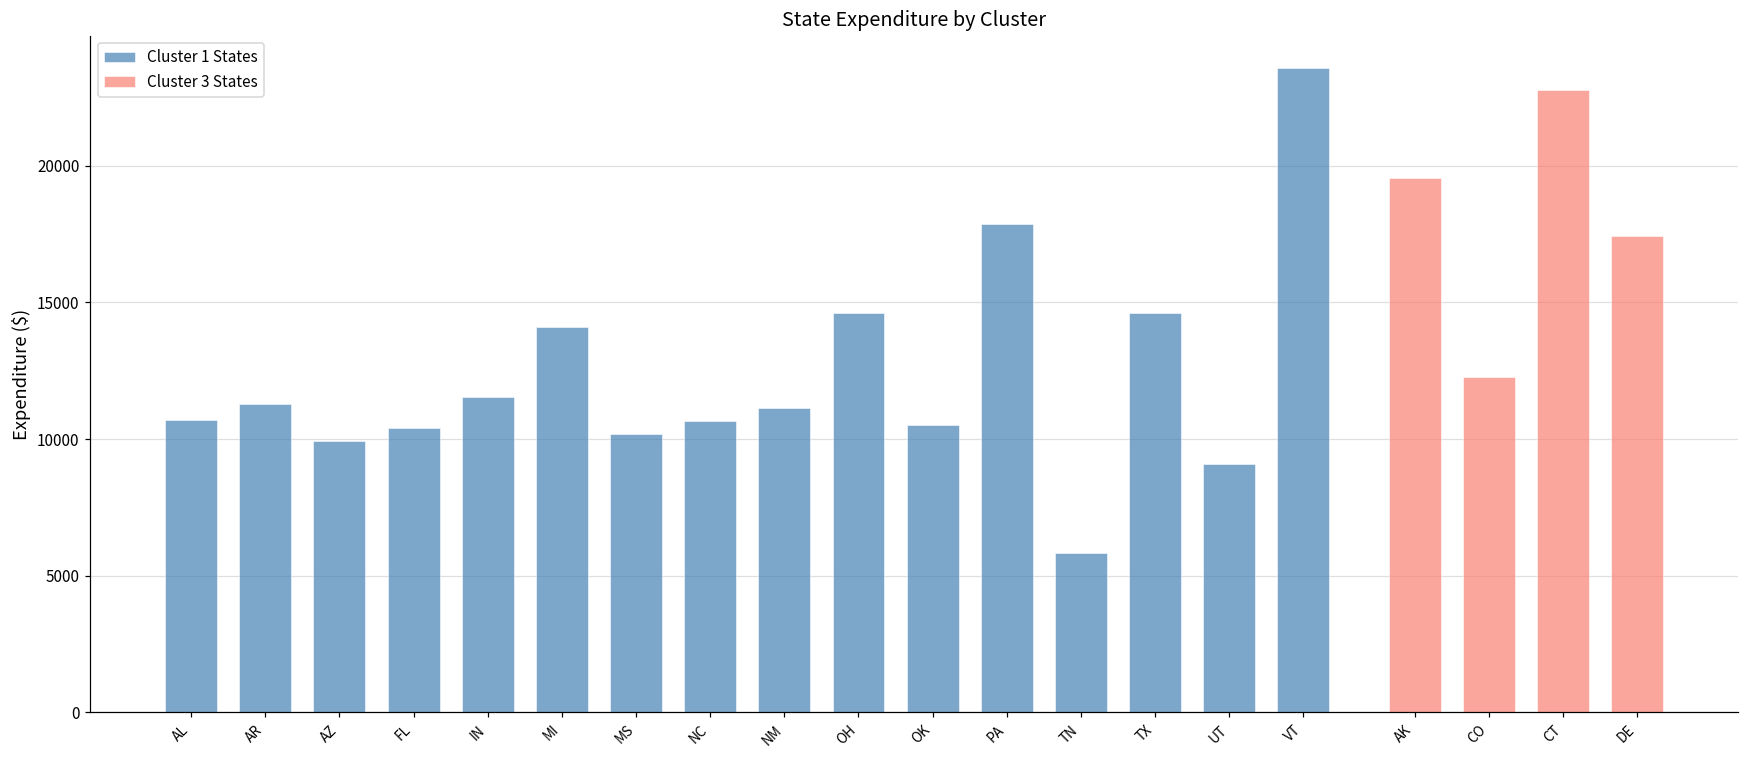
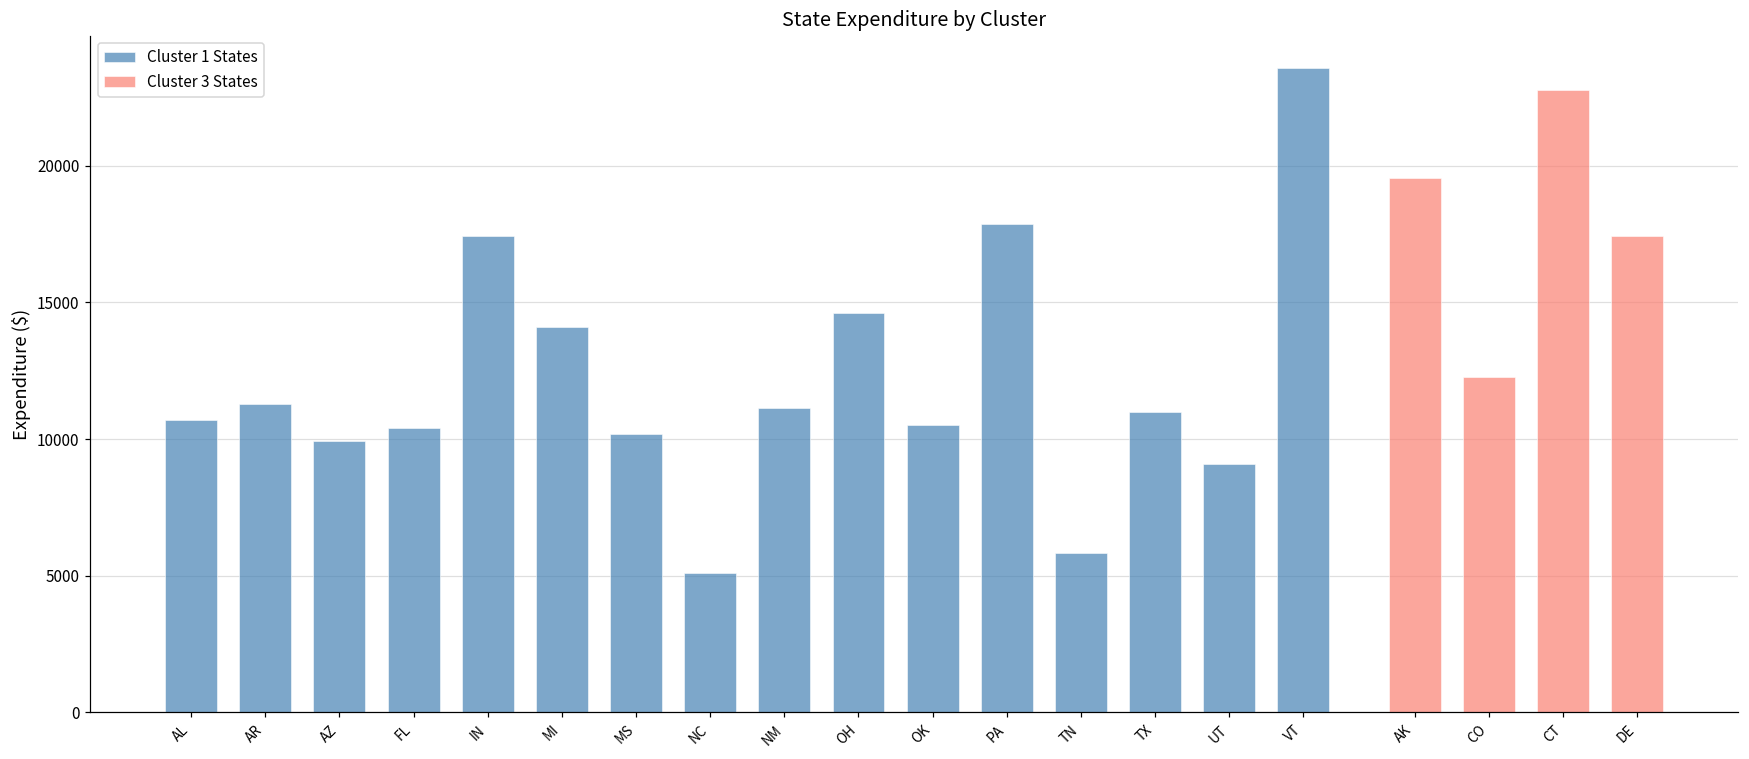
Cluster 1 States, IN: 11500 -> 17400
Cluster 1 States, NC: 10700 -> 5100
Cluster 1 States, TX: 14600 -> 11000
